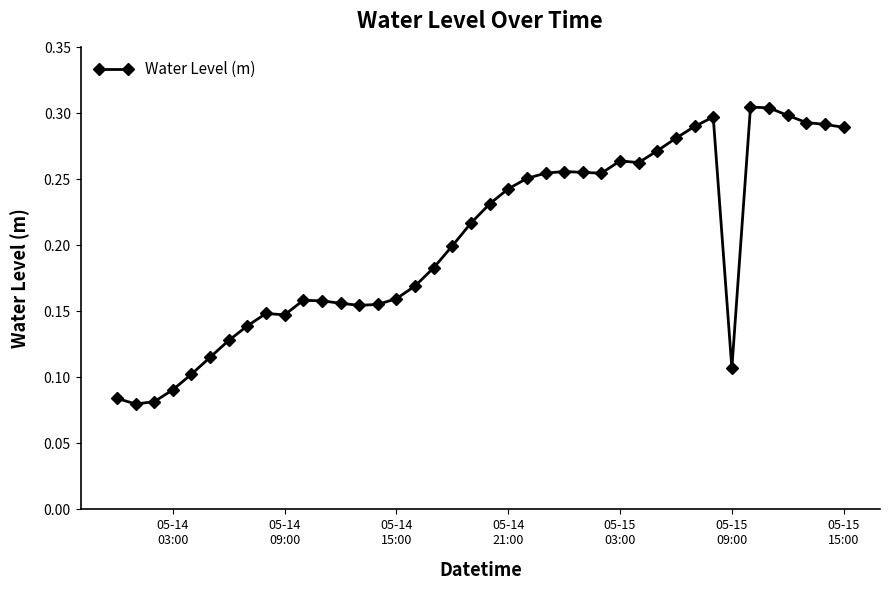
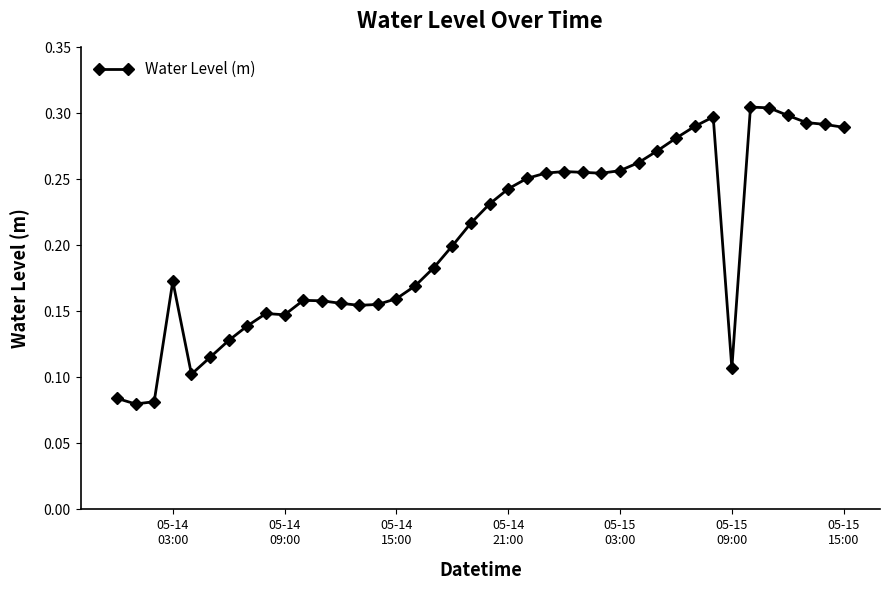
05-14 03:00: 0.091 -> 0.173
05-15 03:00: 0.264 -> 0.257
